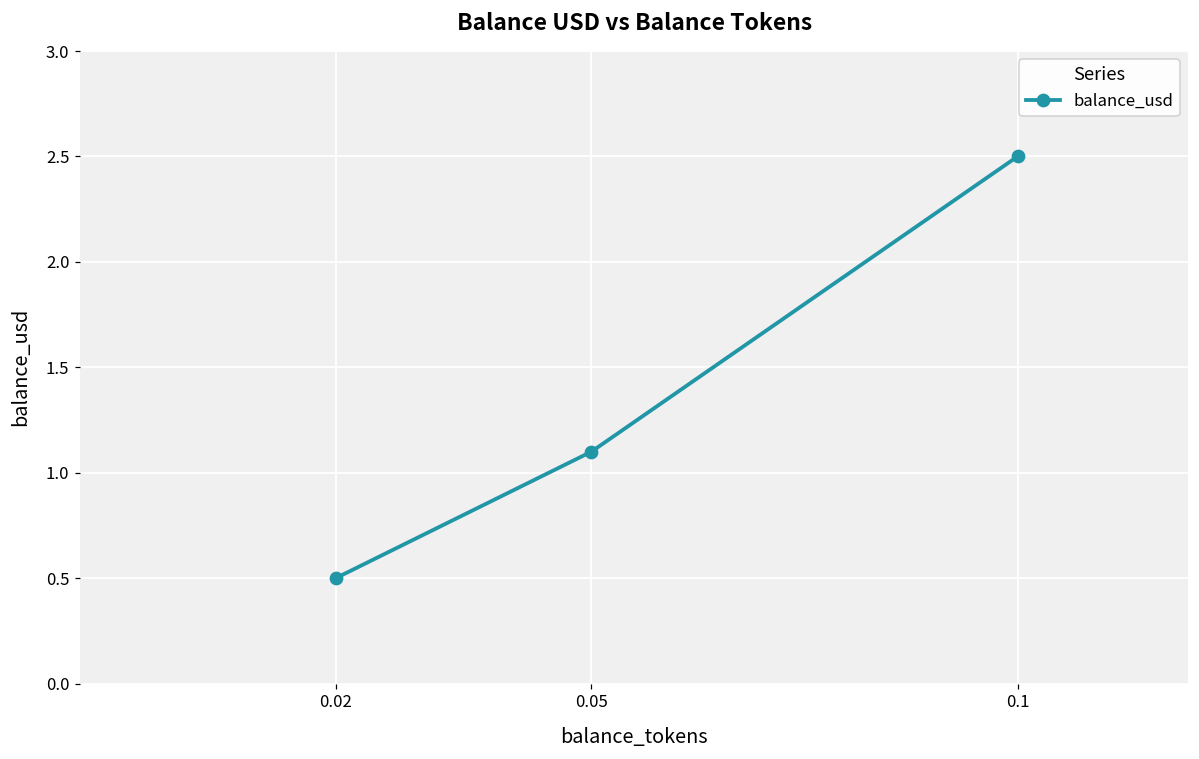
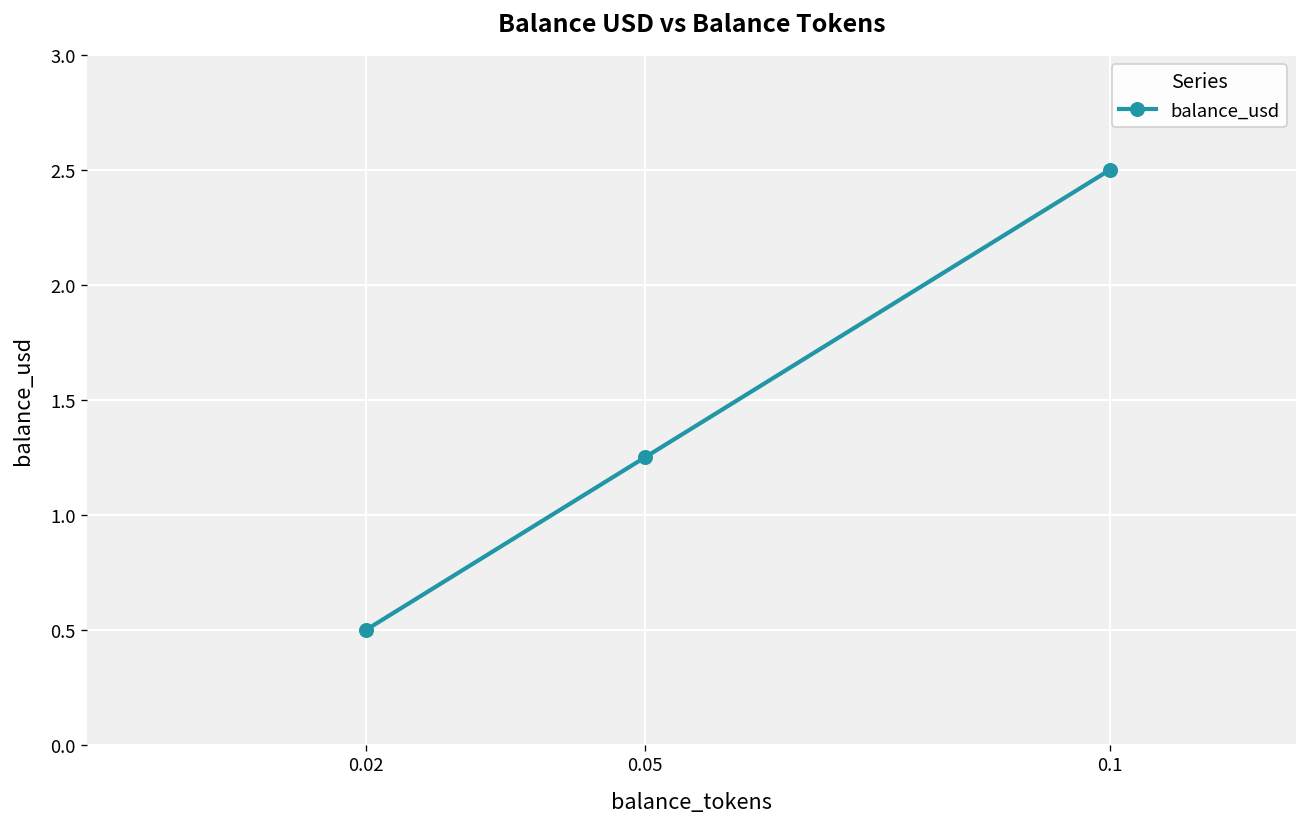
0.05: 1.10 -> 1.25
